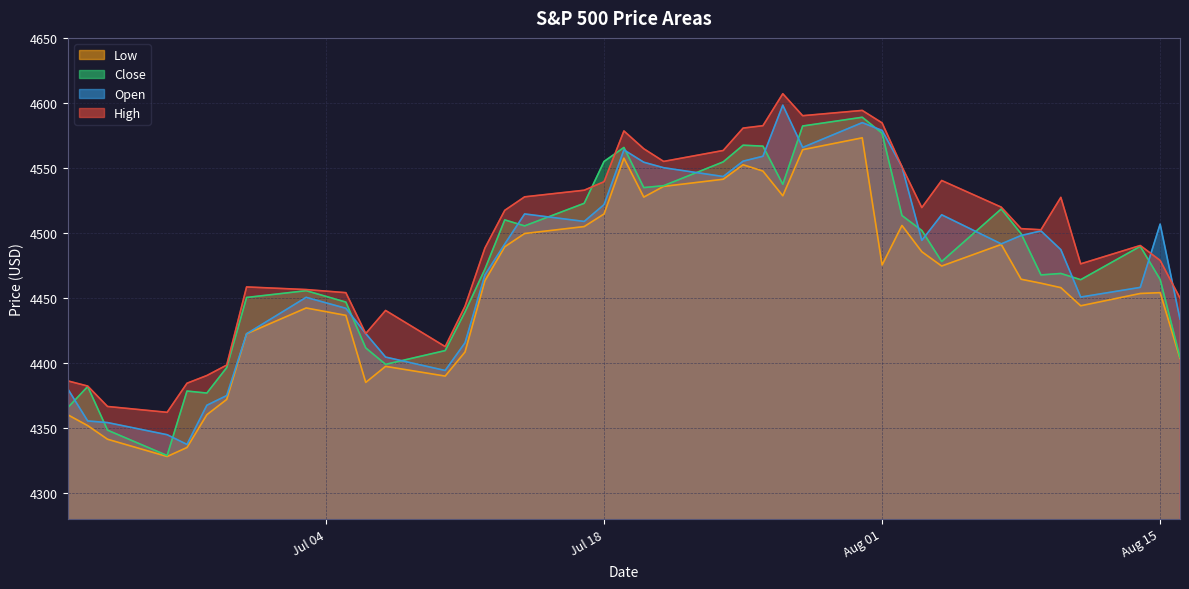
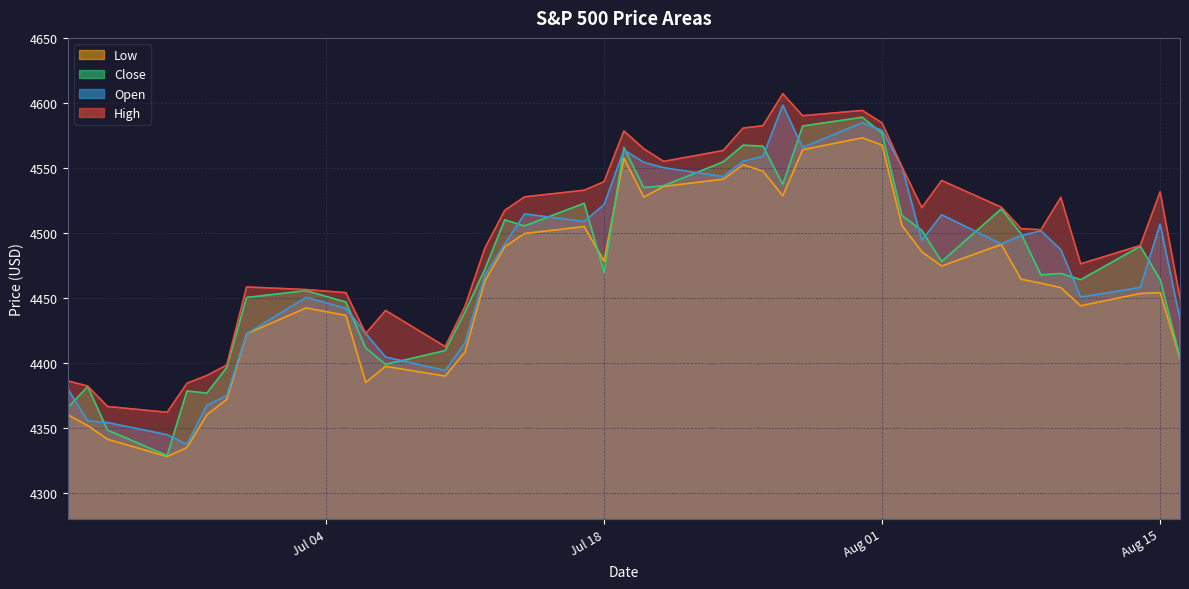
Low, Jul 18: 4515 -> 4478
Close, Jul 18: 4555 -> 4470
Low, Aug 01: 4475 -> 4568
High, Aug 15: 4479 -> 4532
